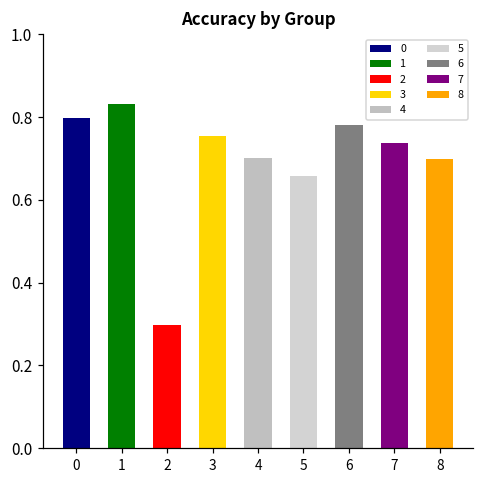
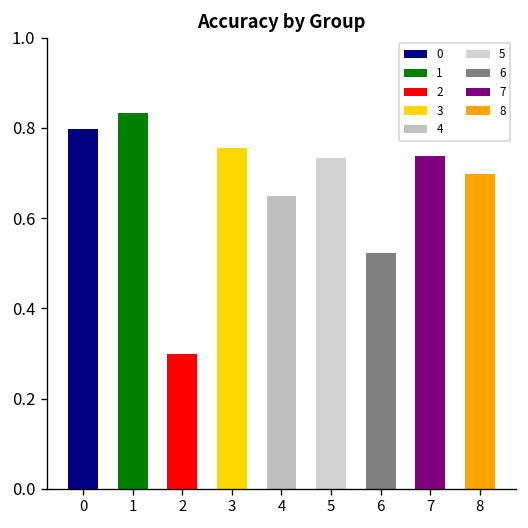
4: 0.70 -> 0.65
5: 0.66 -> 0.73
6: 0.78 -> 0.52
